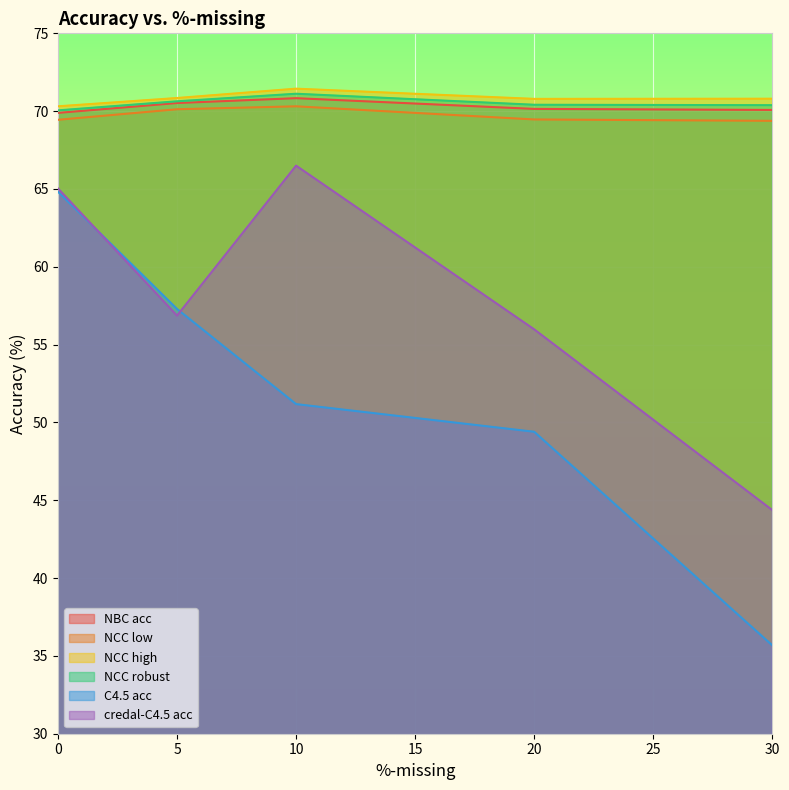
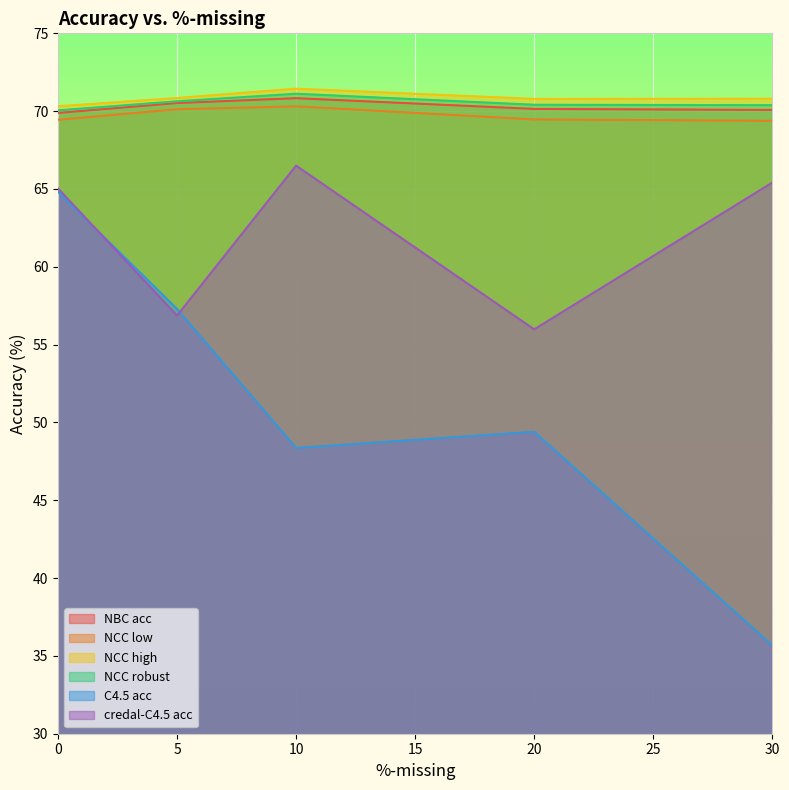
C4.5 acc, 10: 51.2 -> 48.4
credal-C4.5 acc, 30: 44.4 -> 65.4
